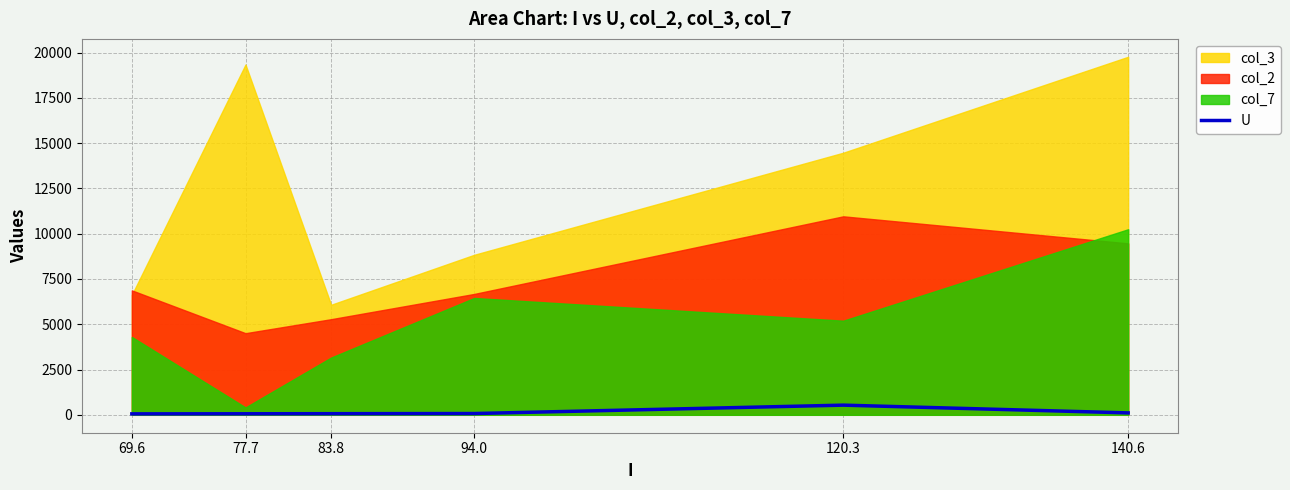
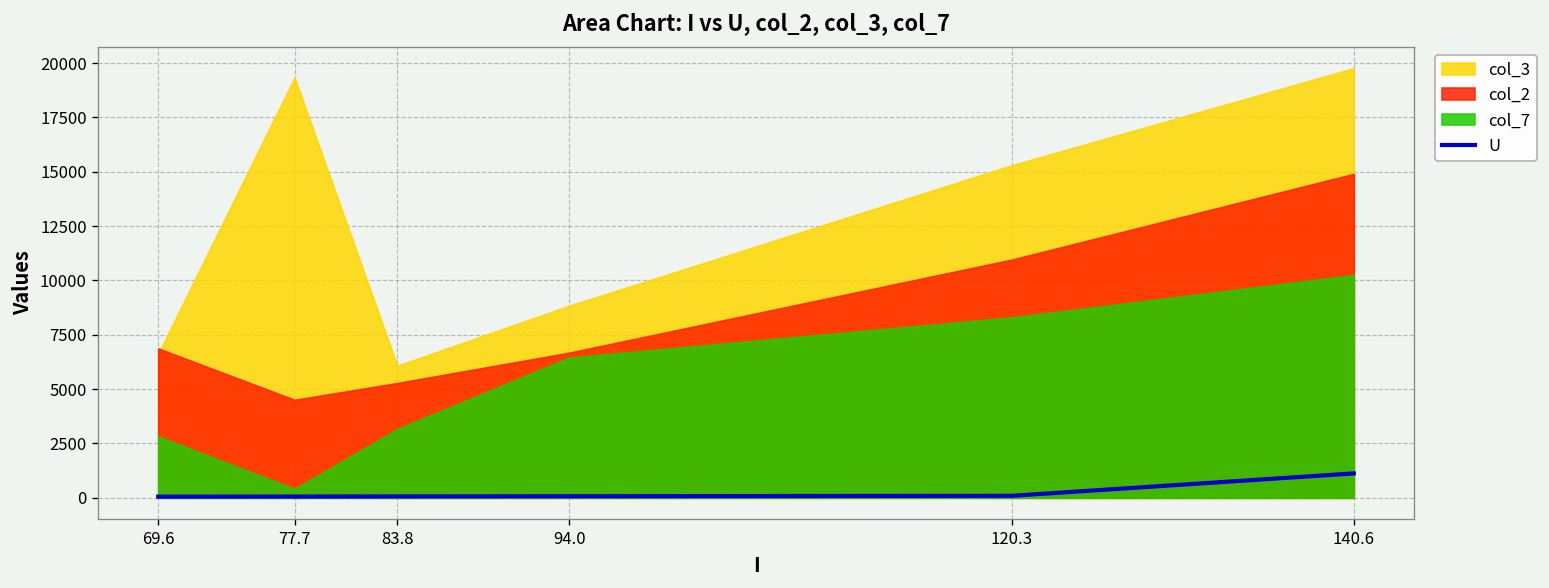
col_7, 69.6: 4300 -> 2800
U, 120.3: 500 -> 100
col_3, 120.3: 14500 -> 15300
col_7, 120.3: 5200 -> 8300
U, 140.6: 100 -> 1100
col_2, 140.6: 9500 -> 14900
